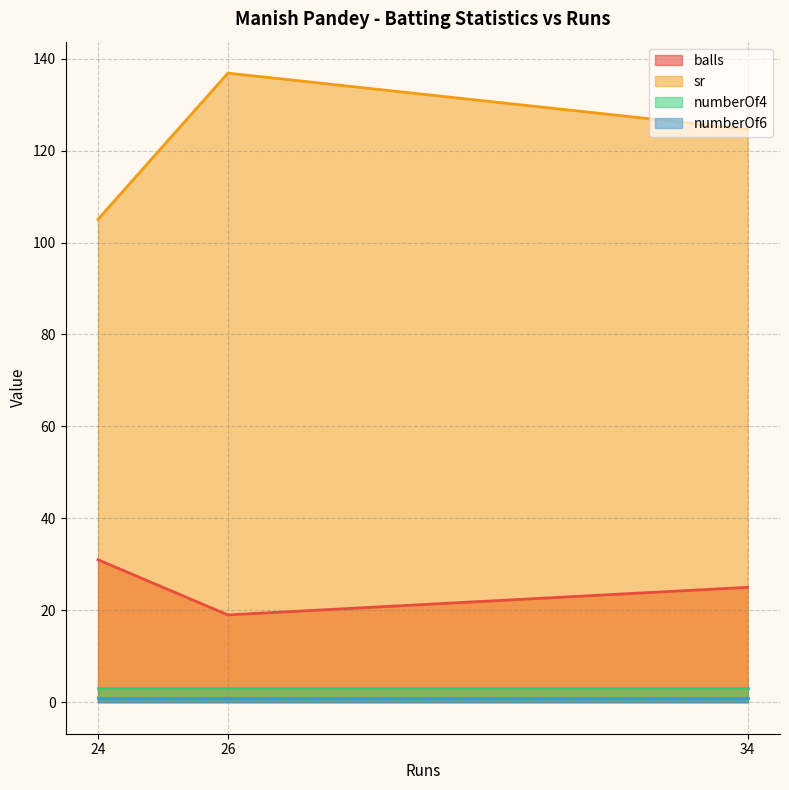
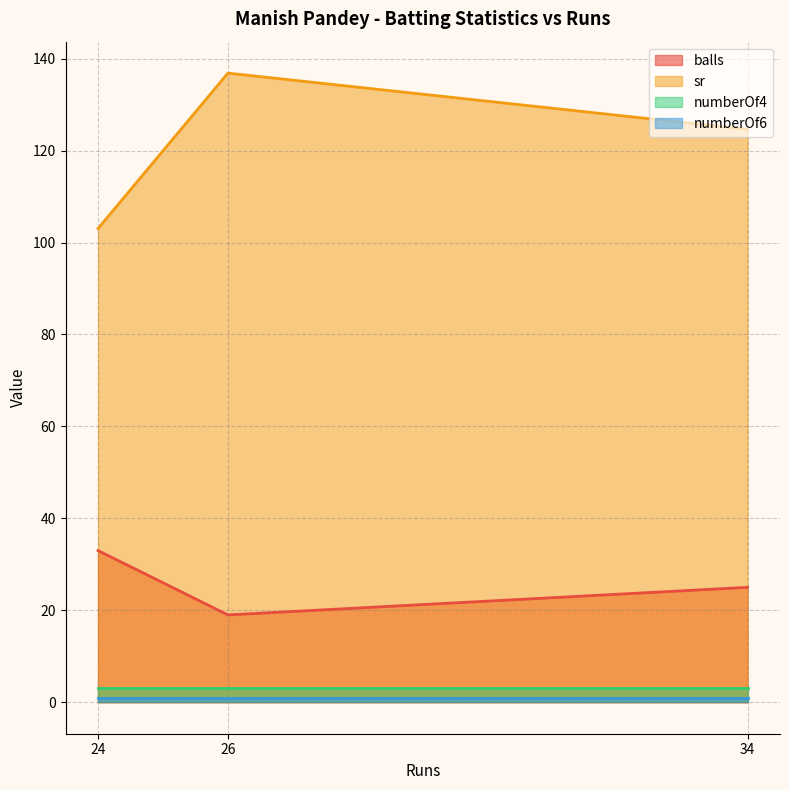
balls, 24: 31 -> 33
sr, 24: 105 -> 103
